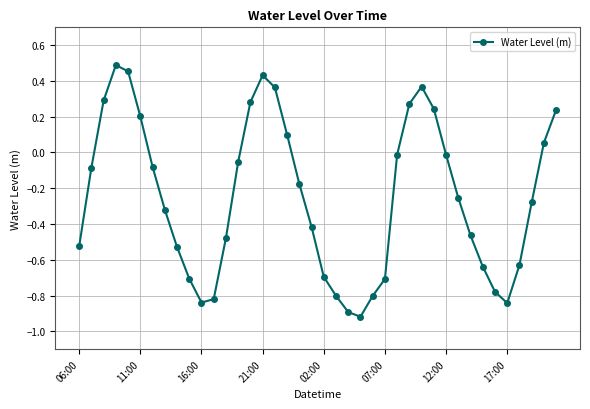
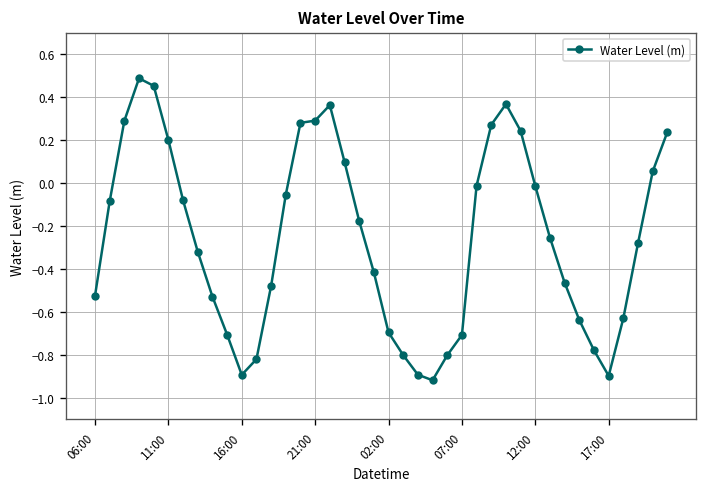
16:00: -0.84 -> -0.89
21:00: 0.43 -> 0.29
17:00: -0.84 -> -0.90
